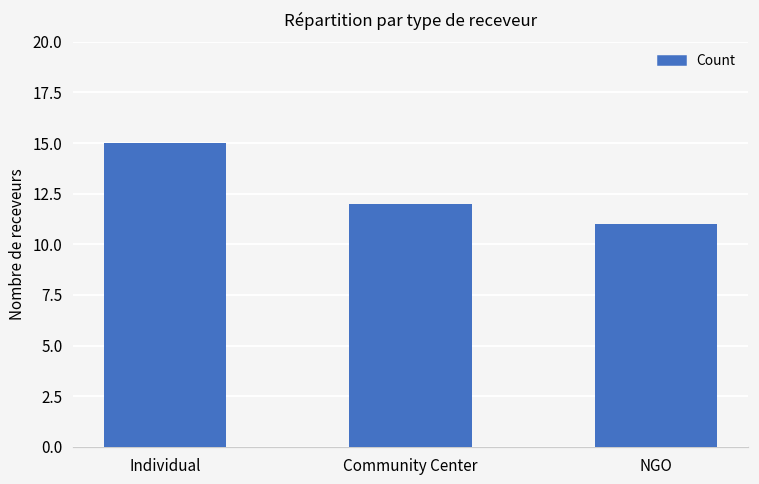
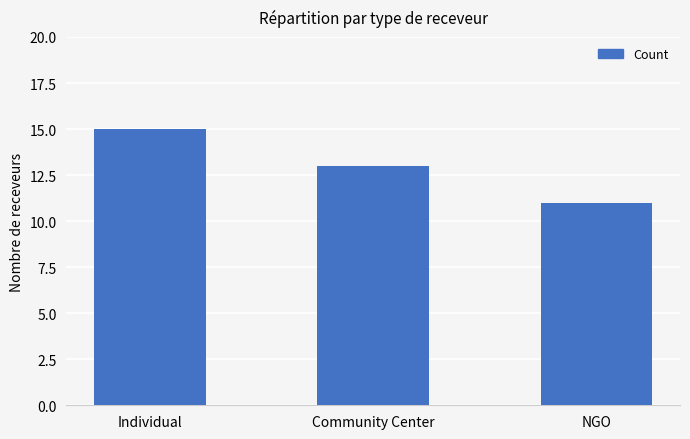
Community Center: 12 -> 13
